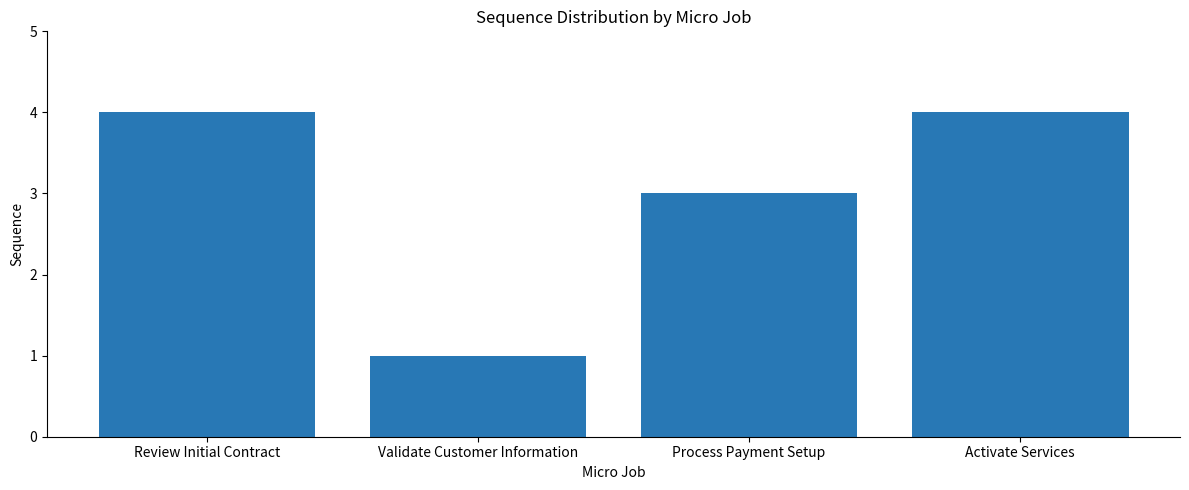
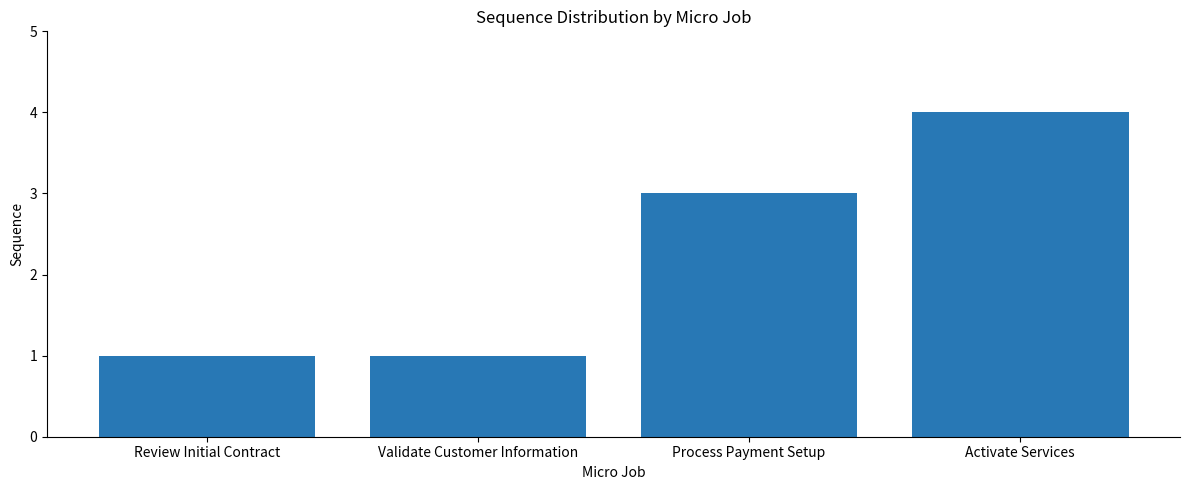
Review Initial Contract: 4 -> 1
